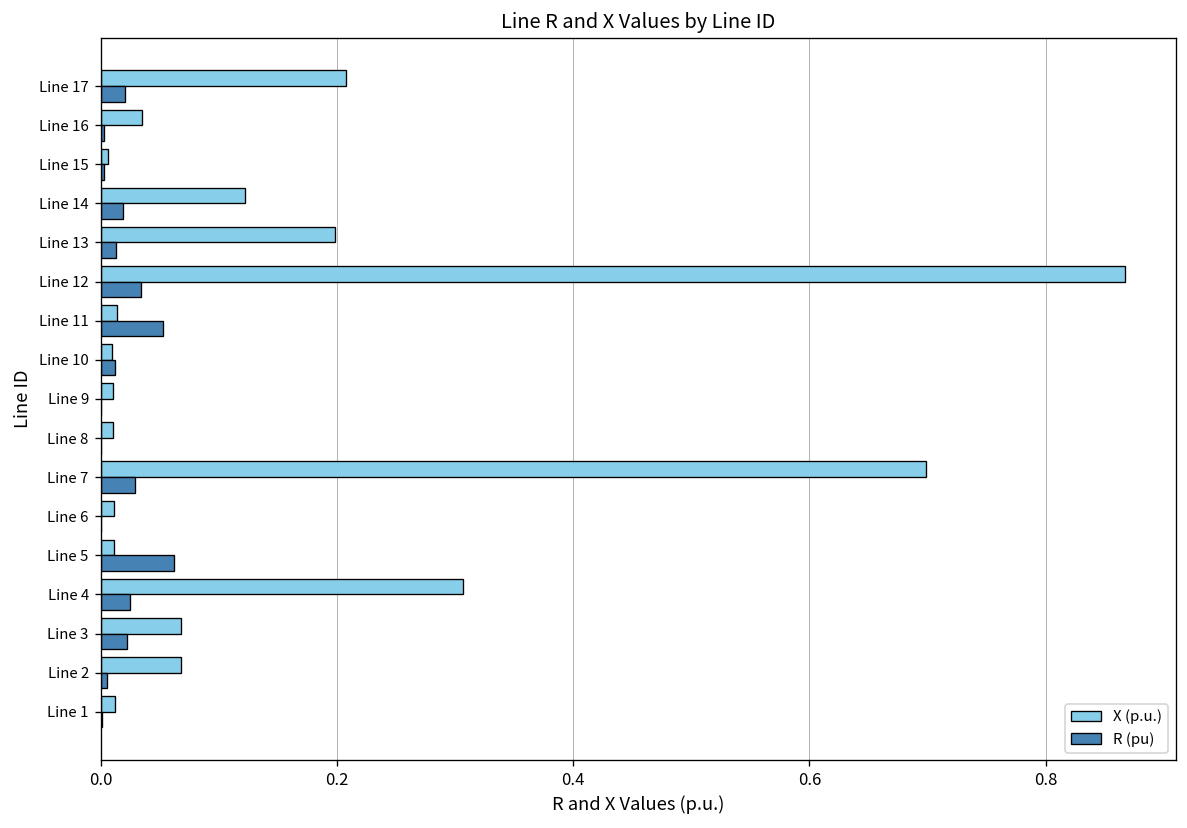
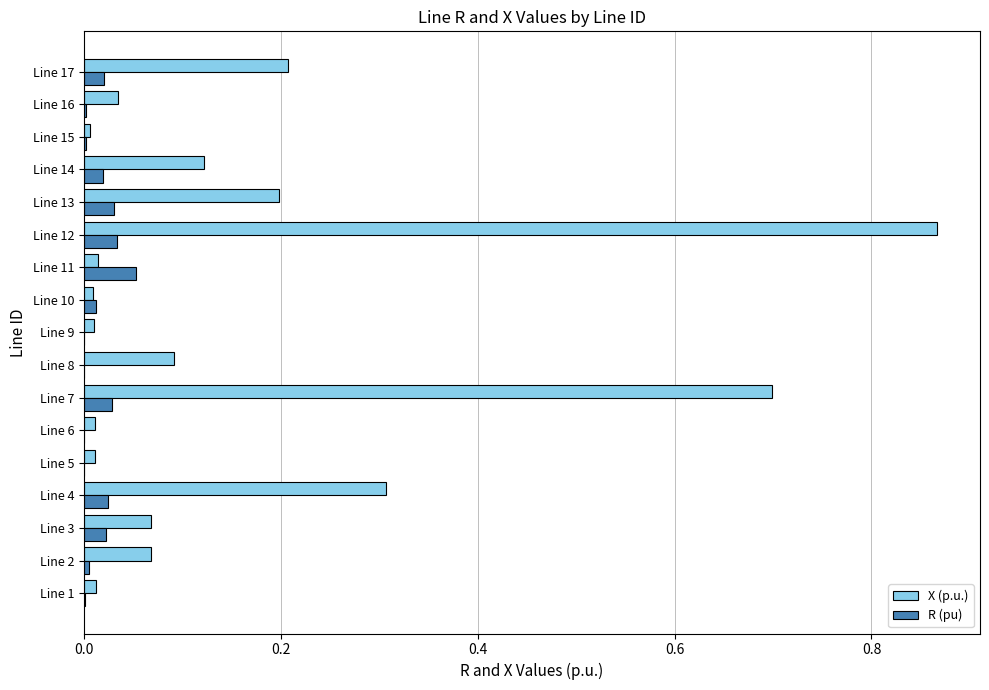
R (pu), Line 13: 0.01 -> 0.03
X (p.u.), Line 8: 0.01 -> 0.09
R (pu), Line 5: 0.06 -> 0.00
